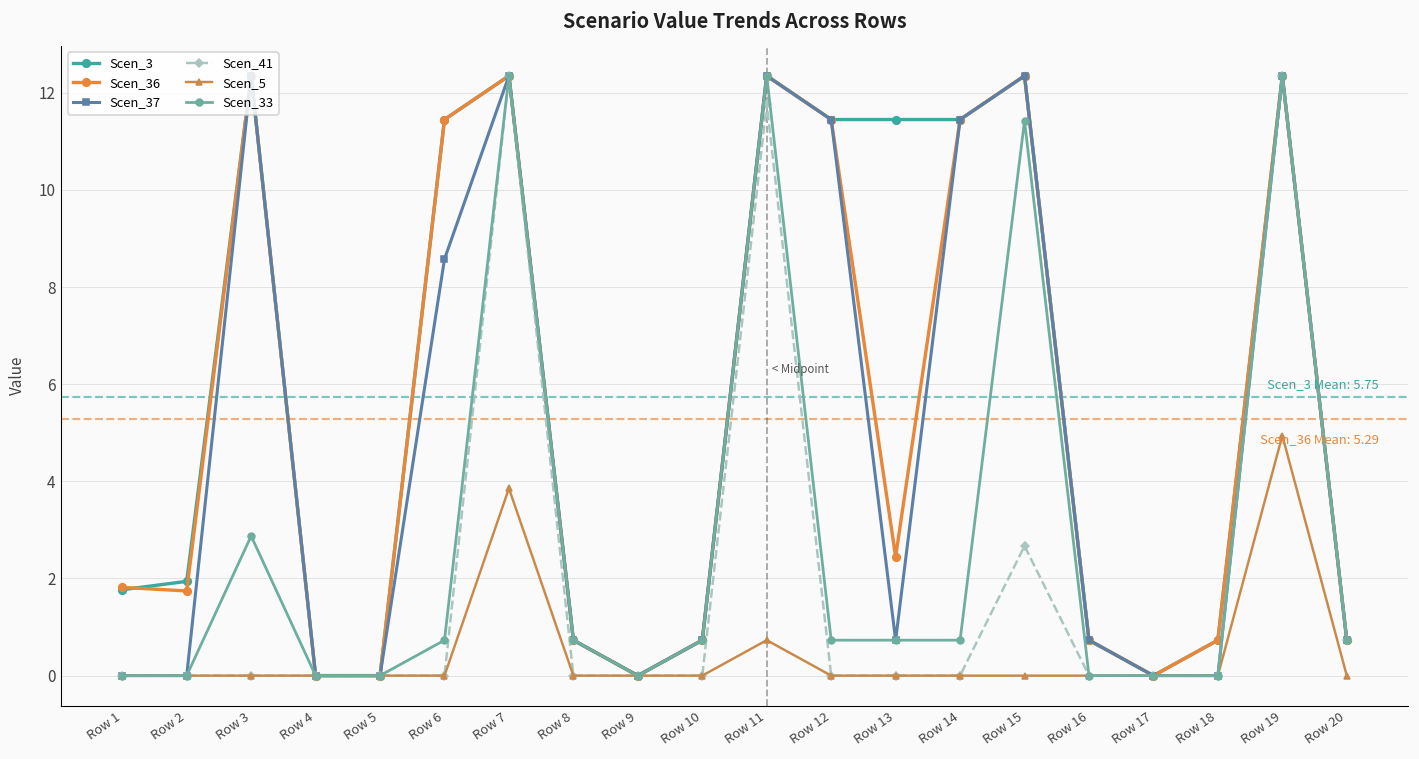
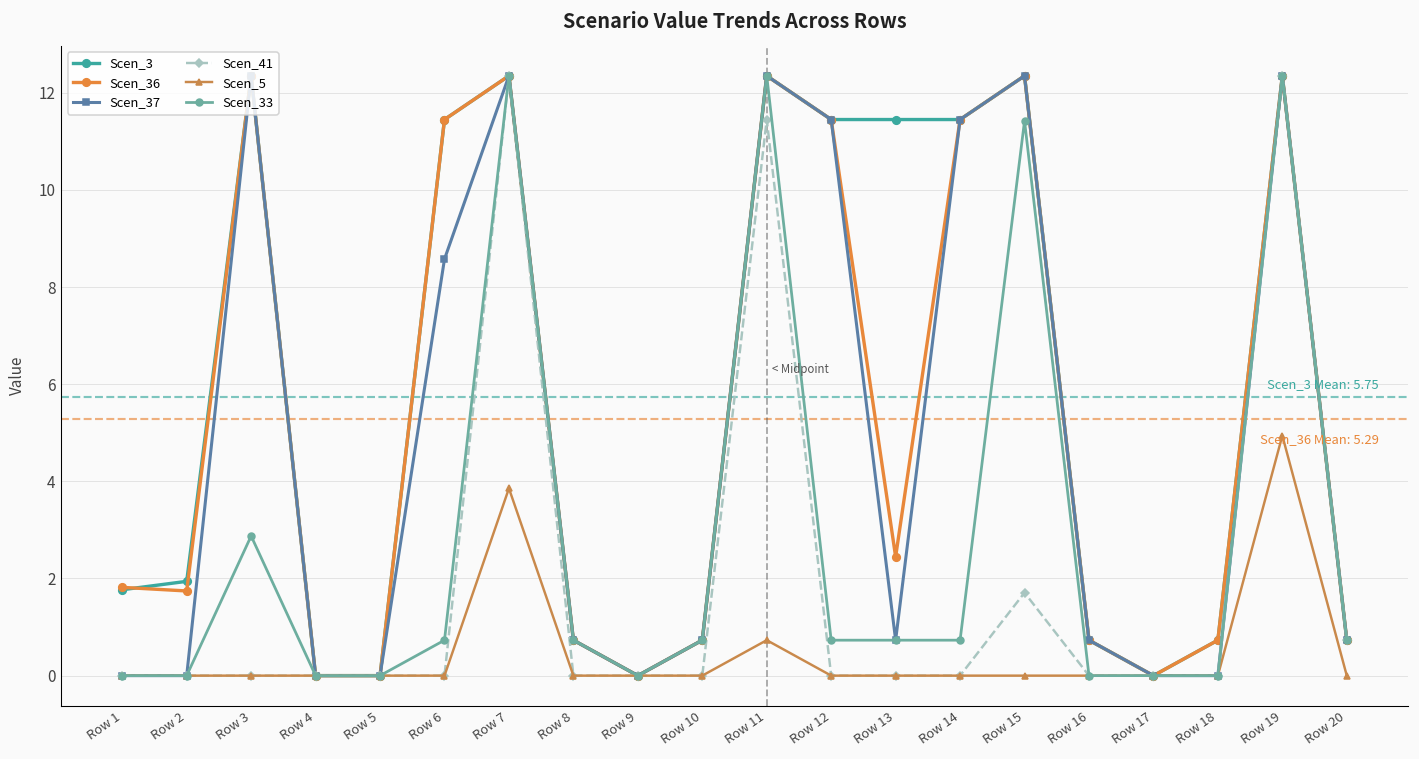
Scen_41, Row 11: 11.8 -> 11.5
Scen_41, Row 15: 2.7 -> 1.7
